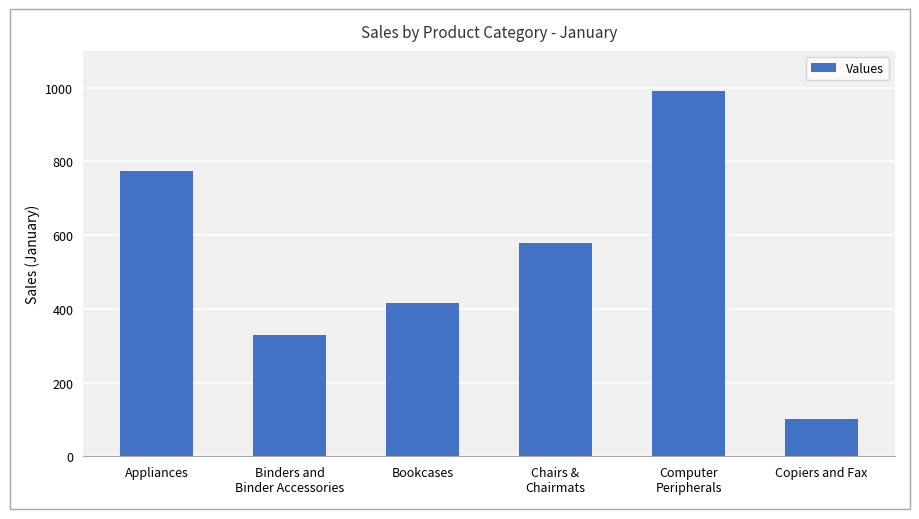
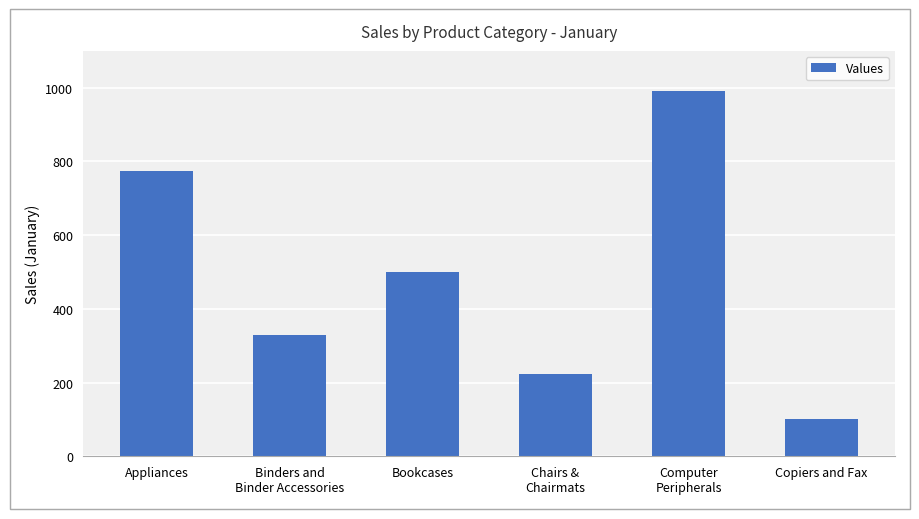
Bookcases: 420 -> 500
Chairs & Chairmats: 580 -> 220
